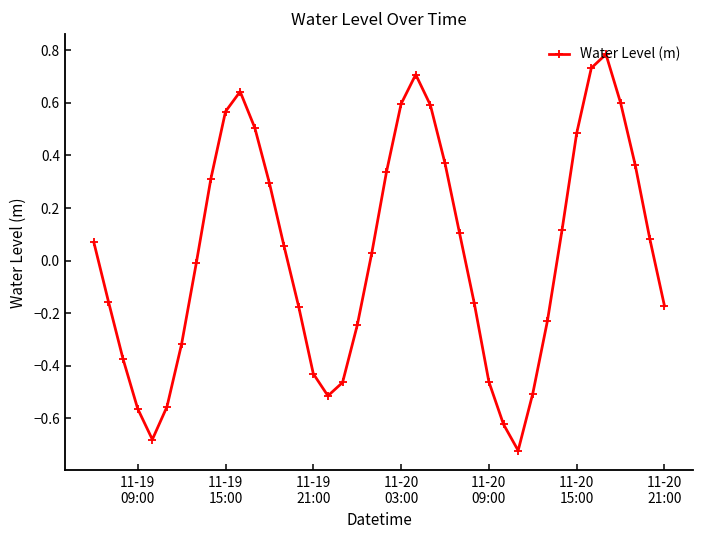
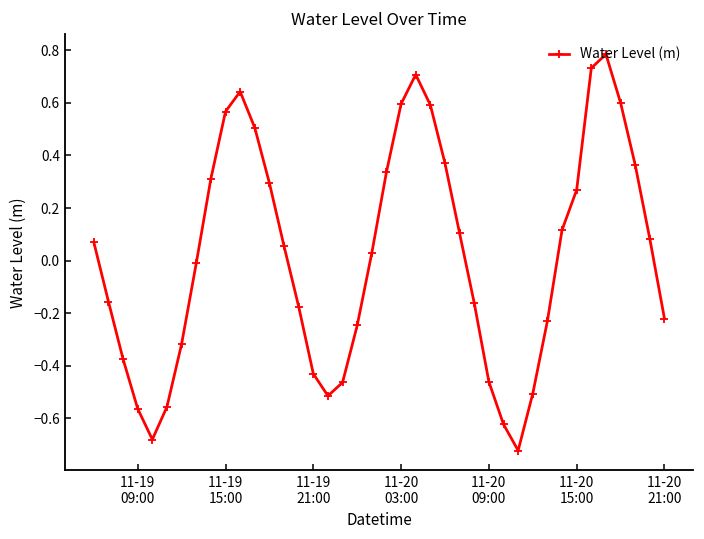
11-20 15:00: 0.48 -> 0.27
11-20 21:00: -0.17 -> -0.22
